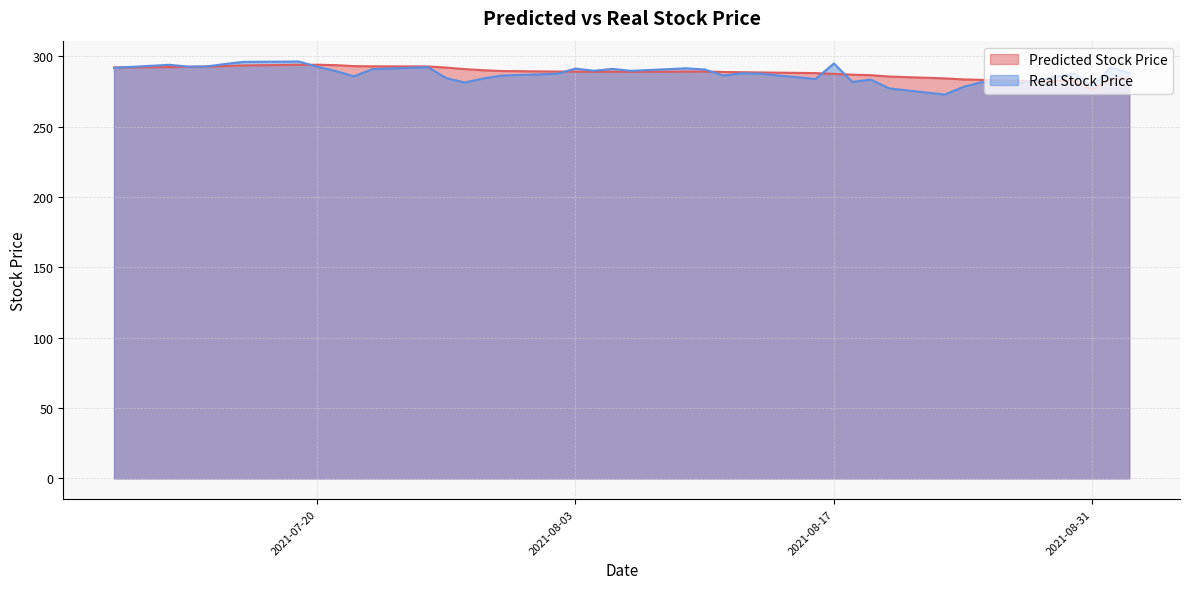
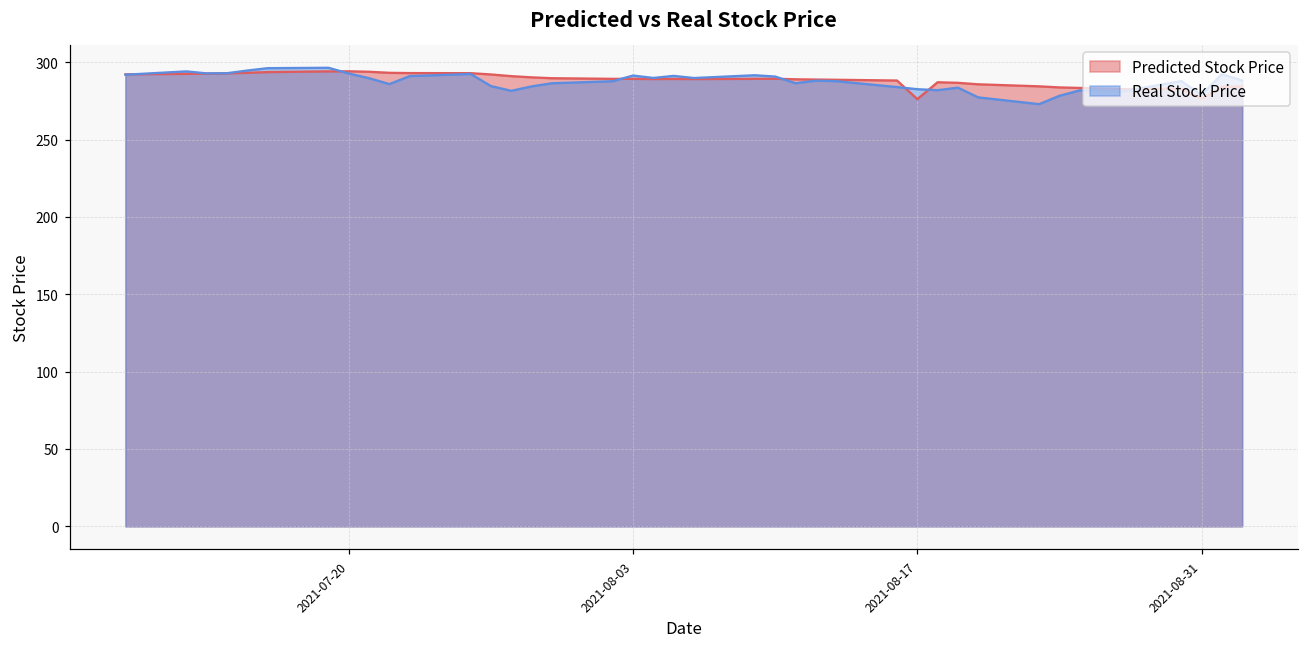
Predicted Stock Price, 2021-08-17: 288 -> 276
Real Stock Price, 2021-08-17: 295 -> 283
